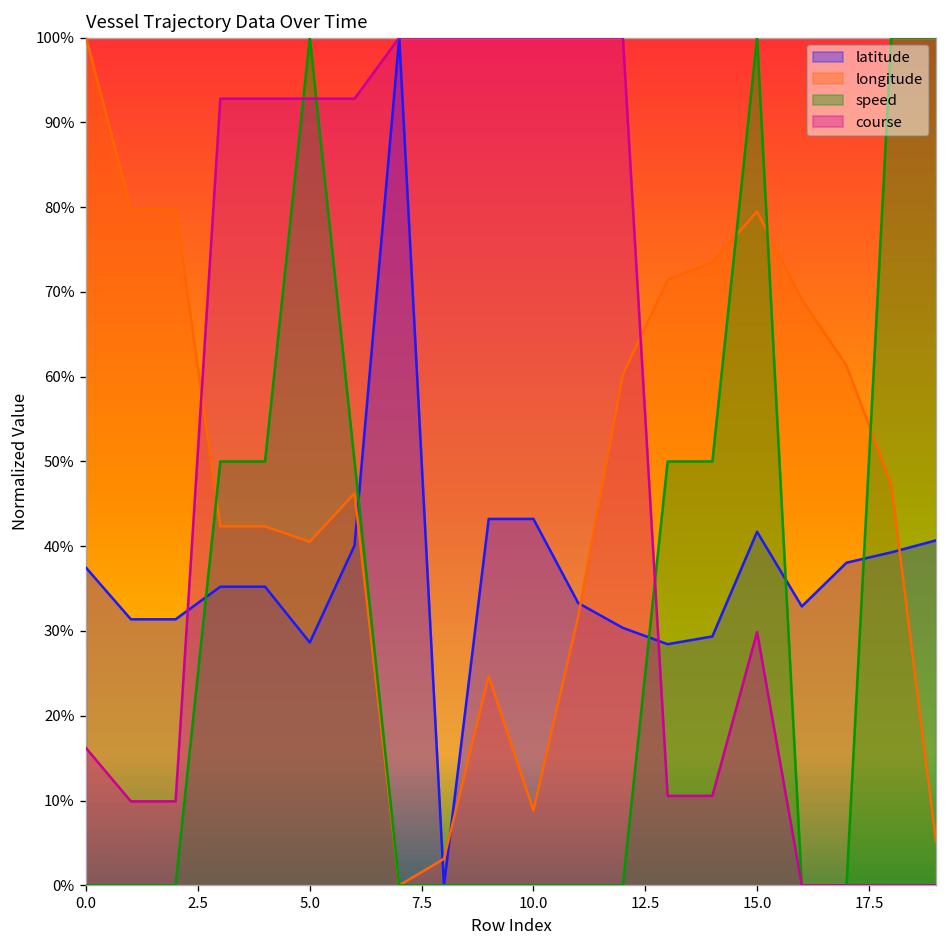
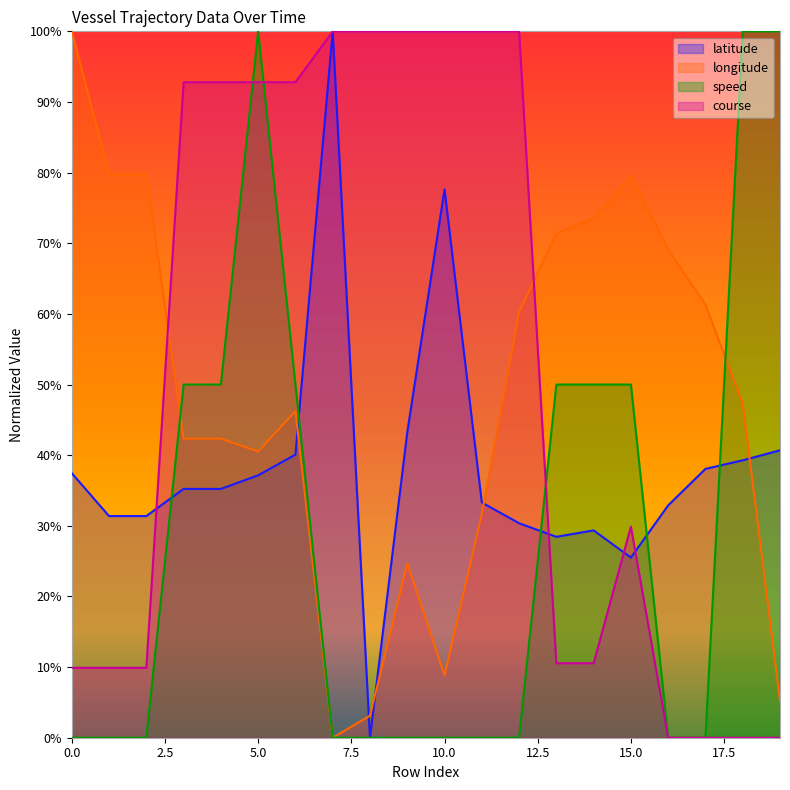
course, 0.0: 16% -> 10%
latitude, 5.0: 29% -> 37%
latitude, 10.0: 43% -> 78%
latitude, 15.0: 42% -> 26%
speed, 15.0: 100% -> 50%
